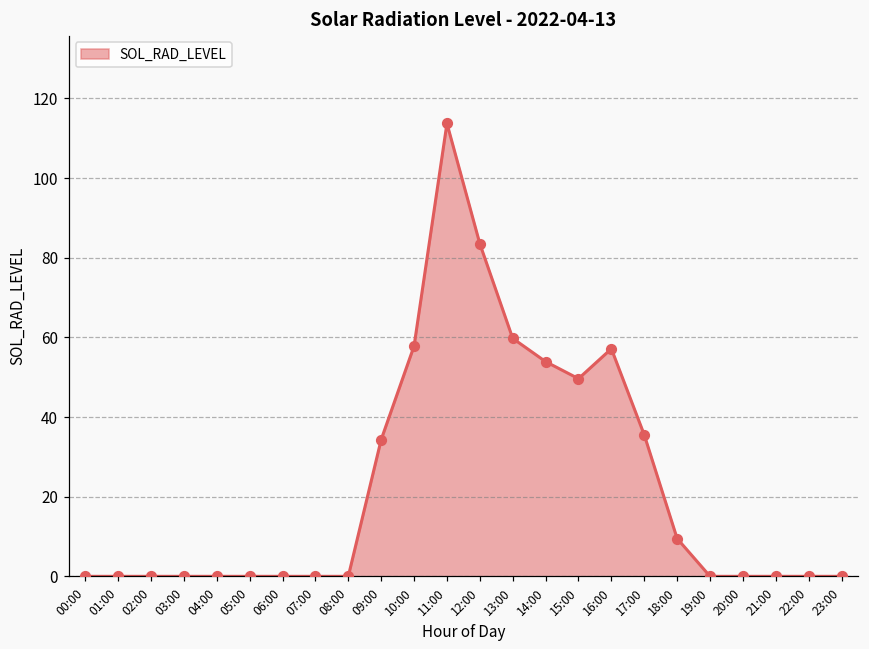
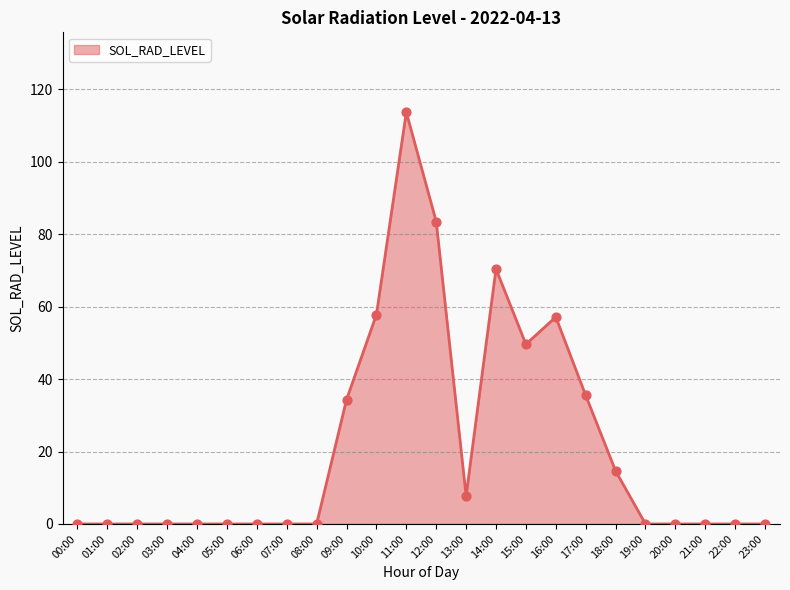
13:00: 60 -> 8
14:00: 54 -> 70
18:00: 9 -> 15
